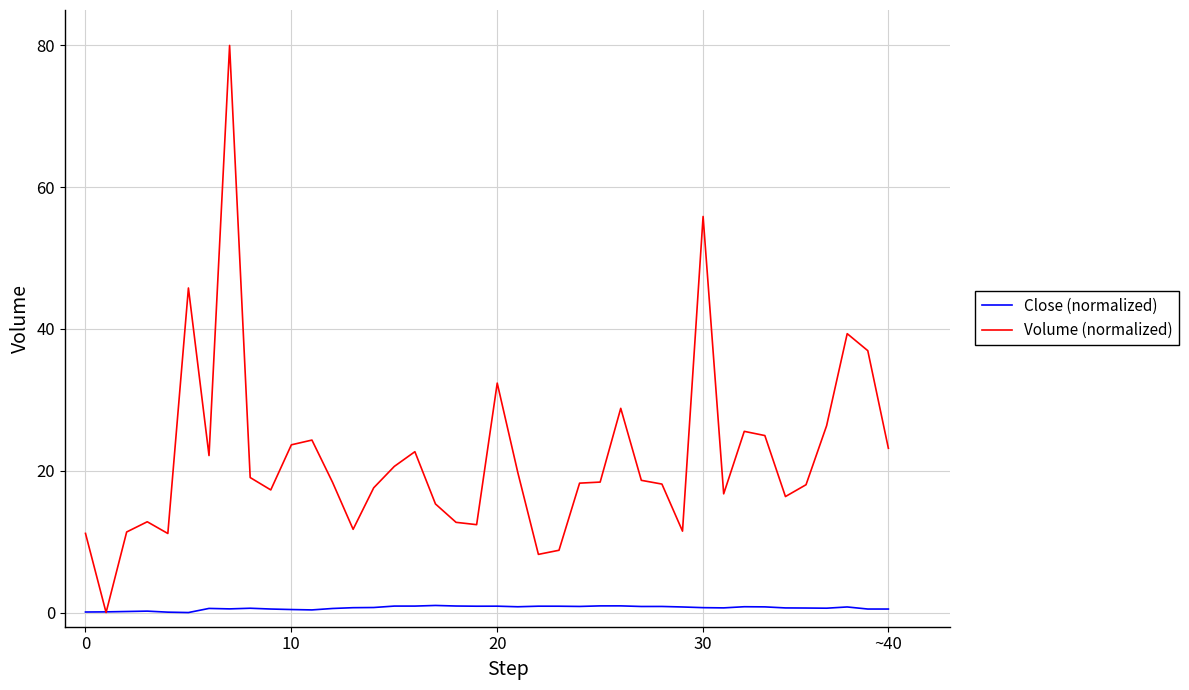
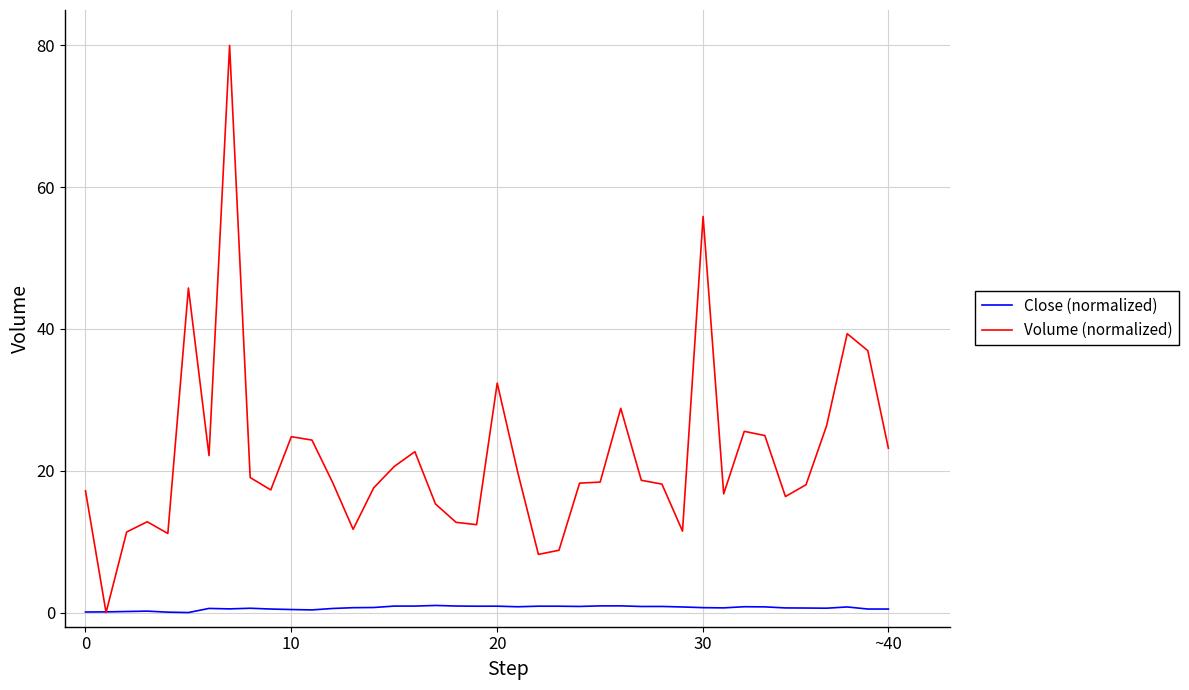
Volume (normalized), 0: 11 -> 17
Volume (normalized), 10: 24 -> 25
